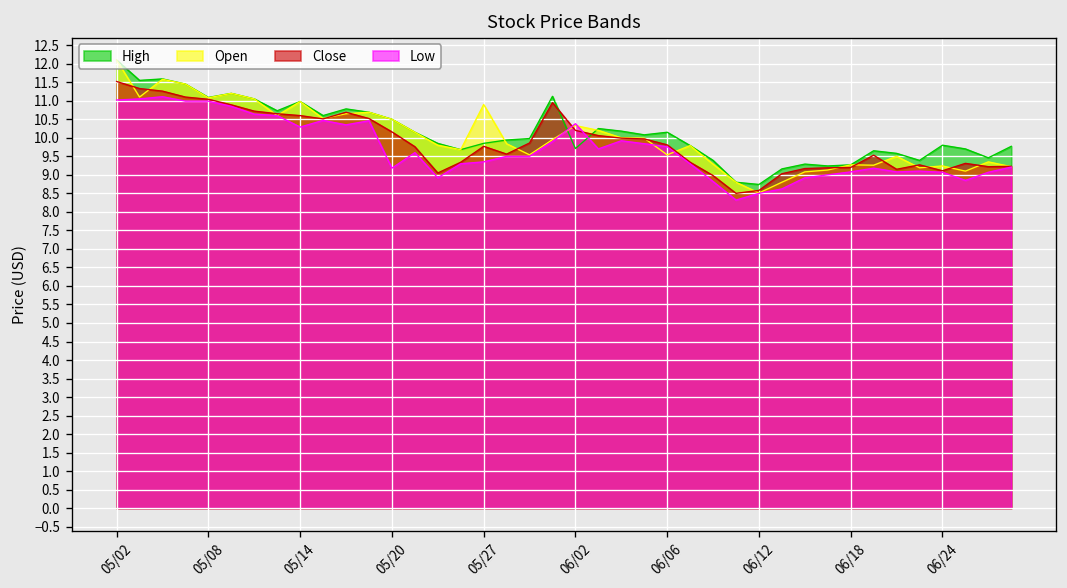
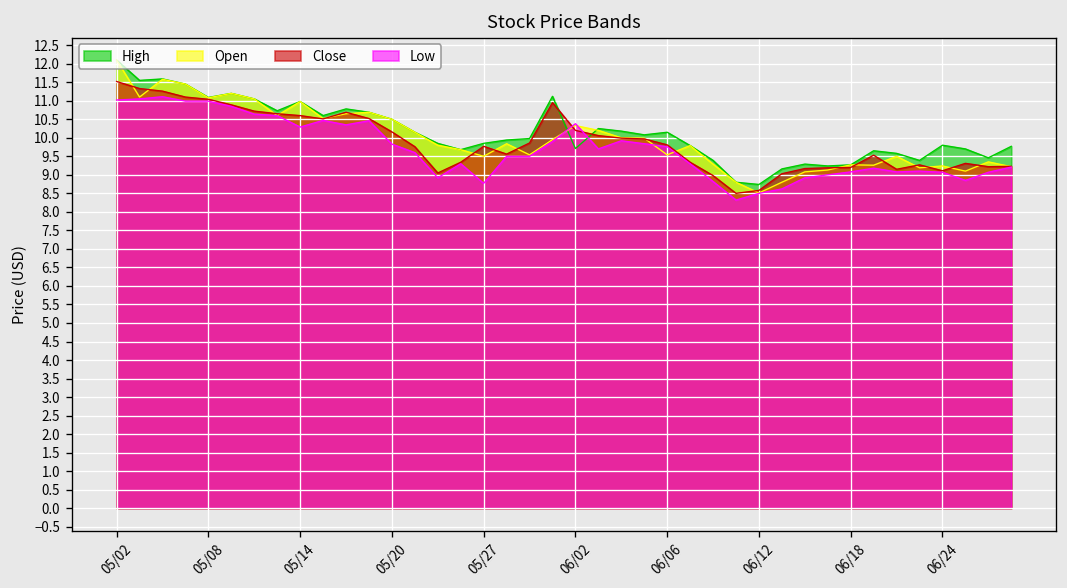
Low, 05/20: 9.2 -> 9.8
Open, 05/27: 10.9 -> 9.5
Low, 05/27: 9.4 -> 8.8
